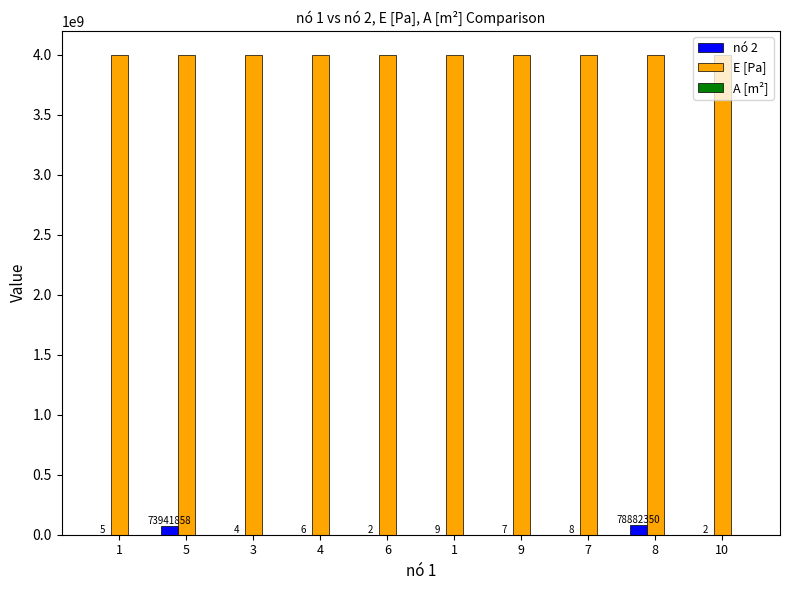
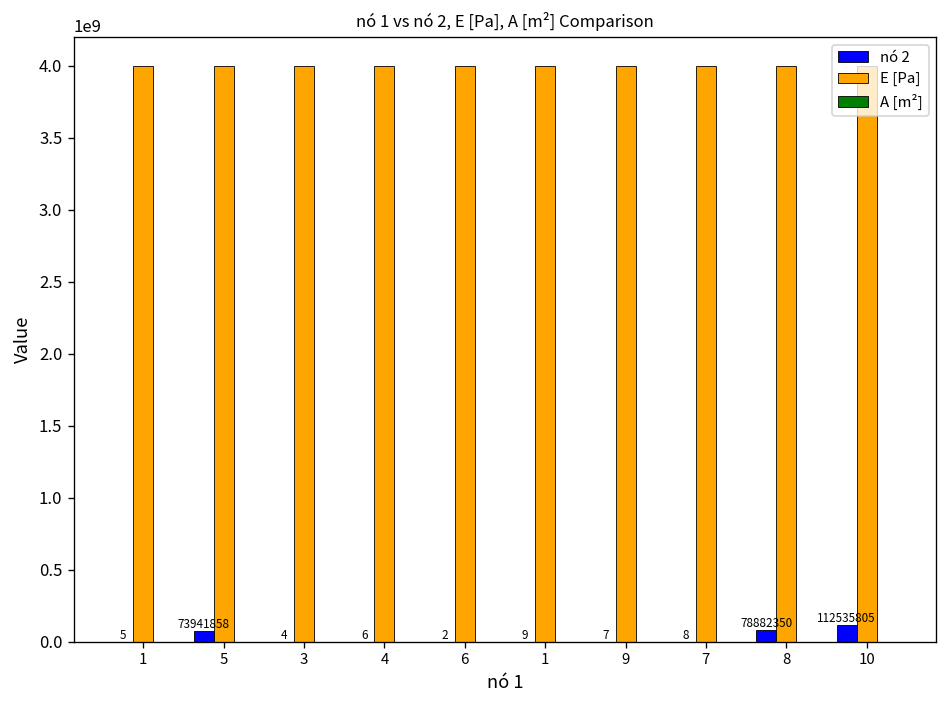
nó 2, 10: 2 -> 112535805
